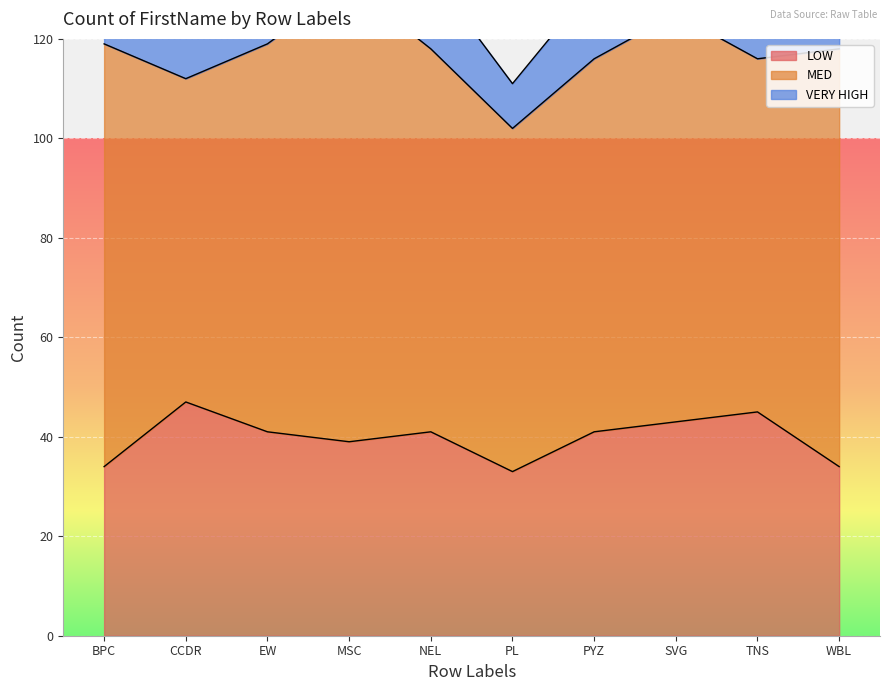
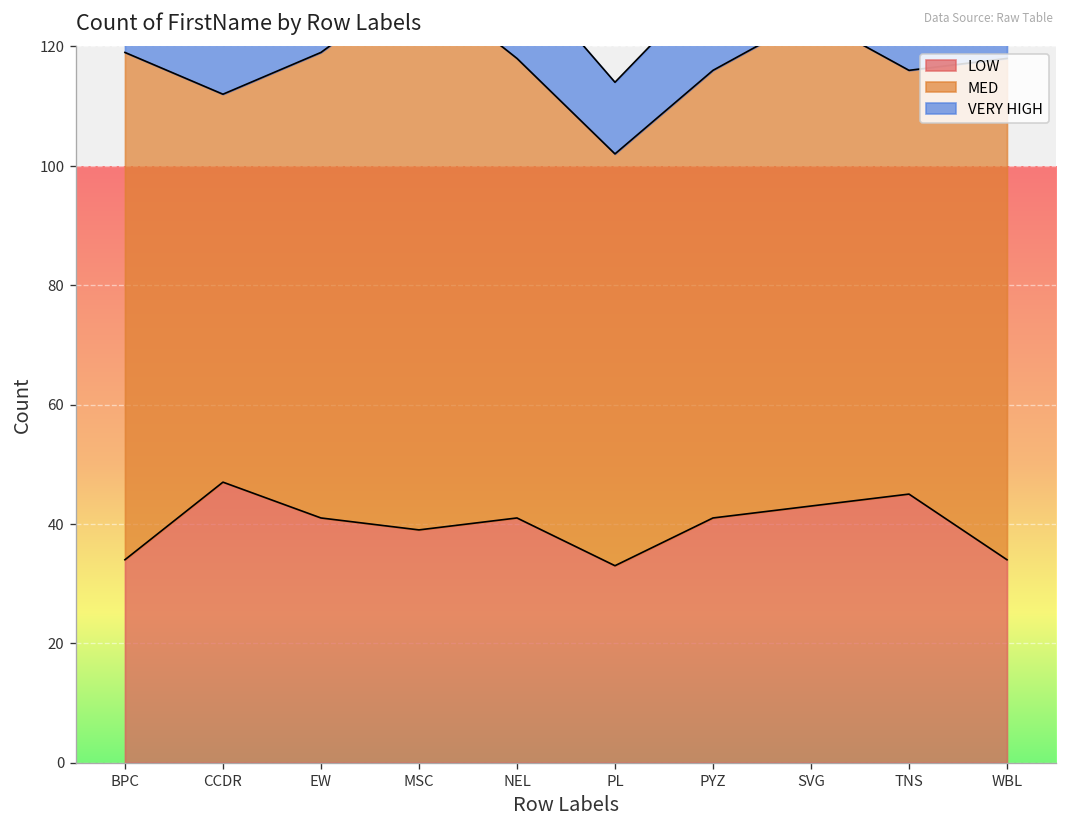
VERY HIGH, PL: 9 -> 12
